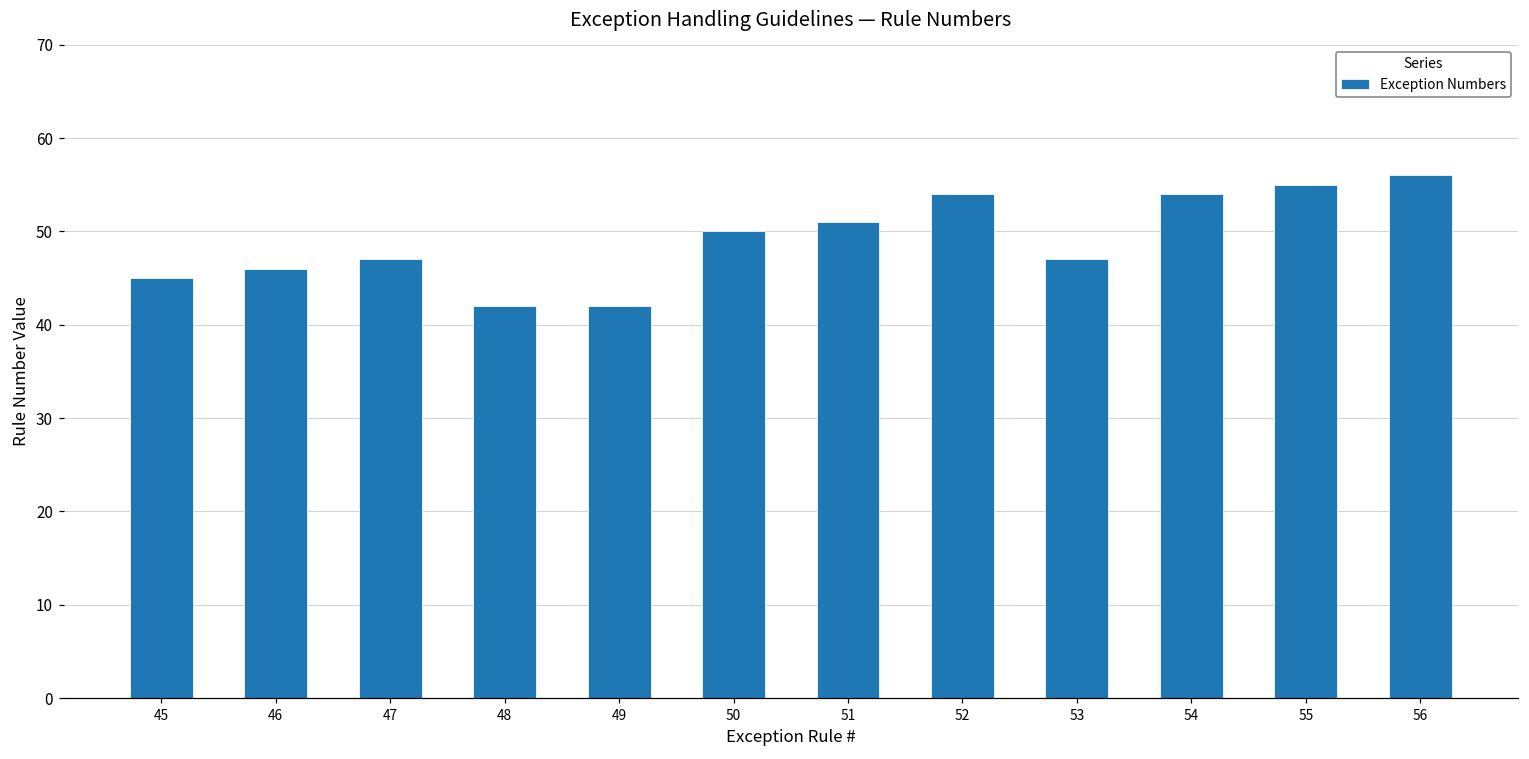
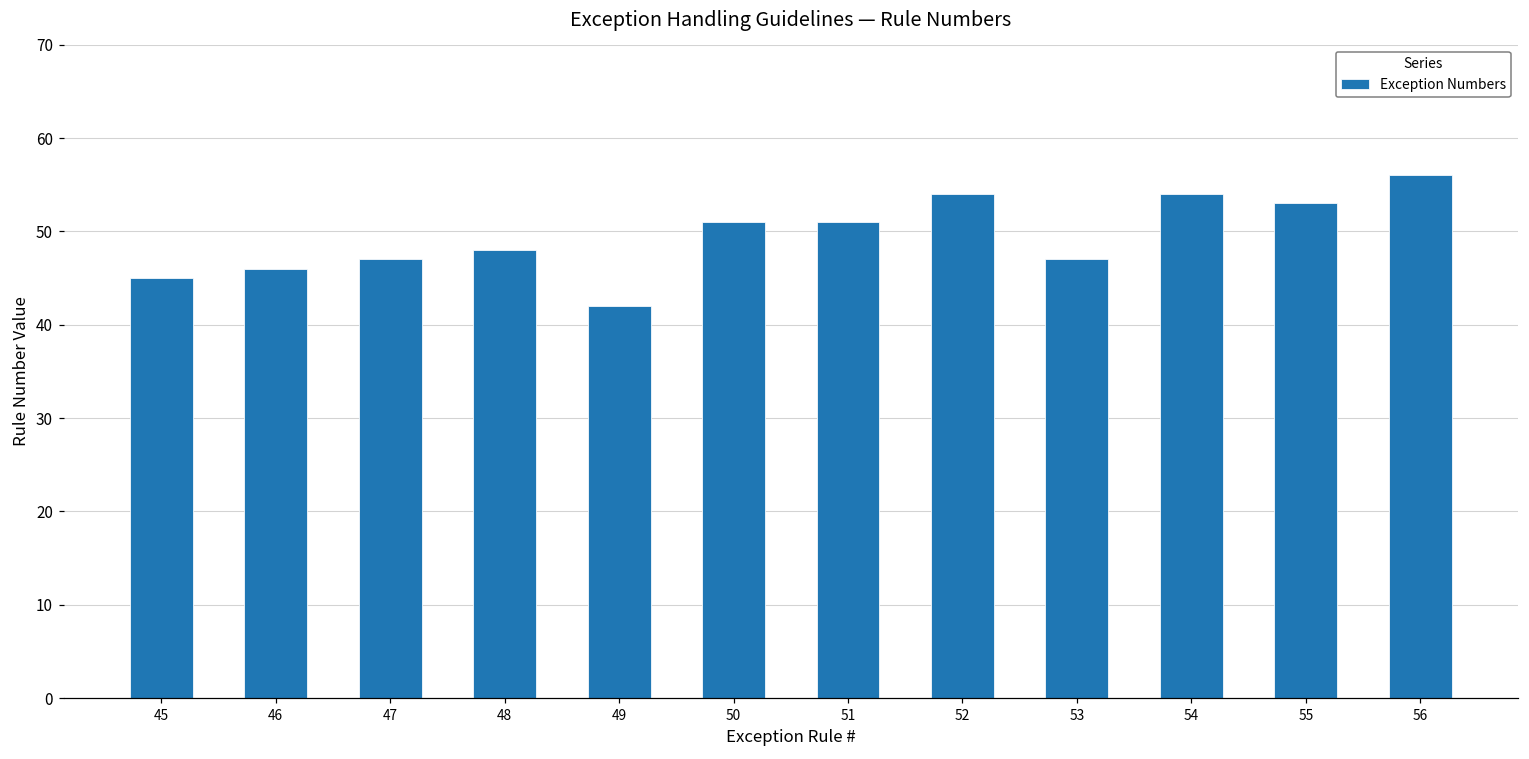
48: 42 -> 48
50: 50 -> 51
55: 55 -> 53
